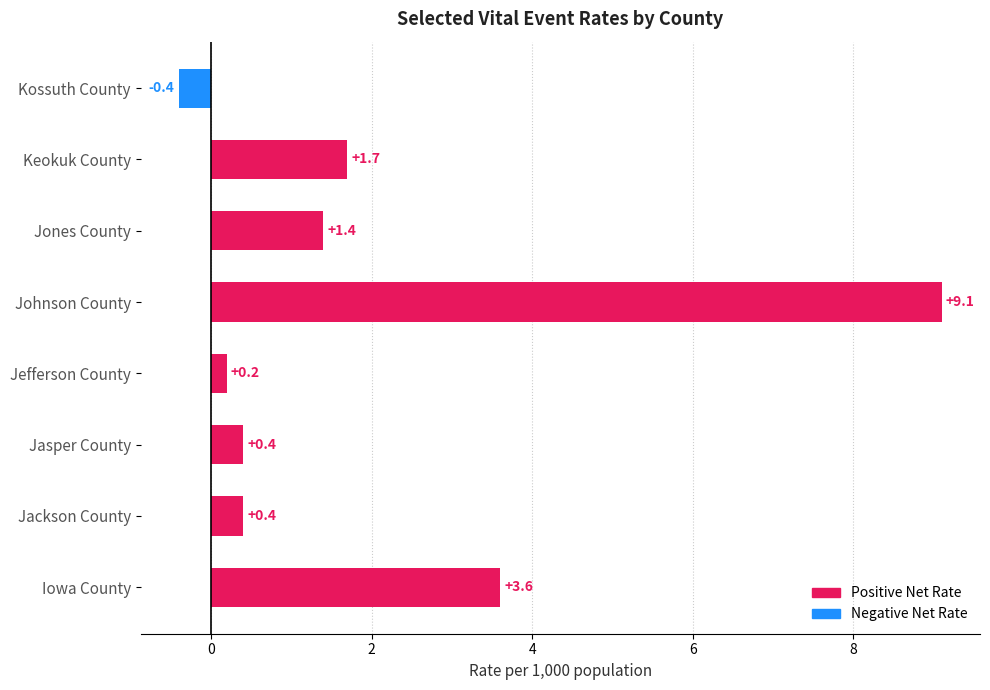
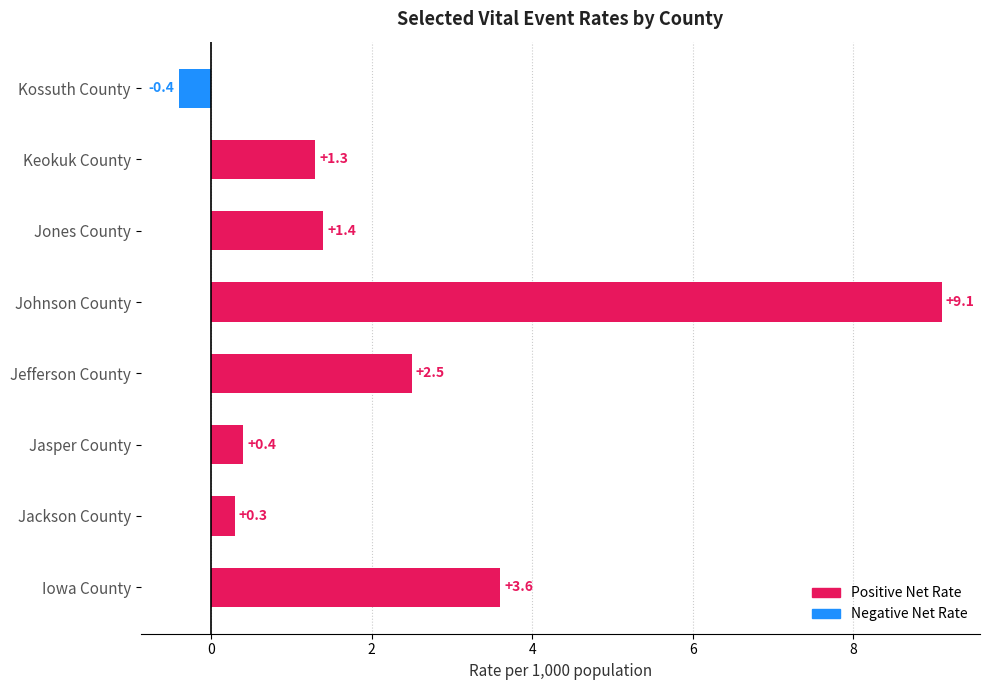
Keokuk County: +1.7 -> +1.3
Jefferson County: +0.2 -> +2.5
Jackson County: +0.4 -> +0.3
